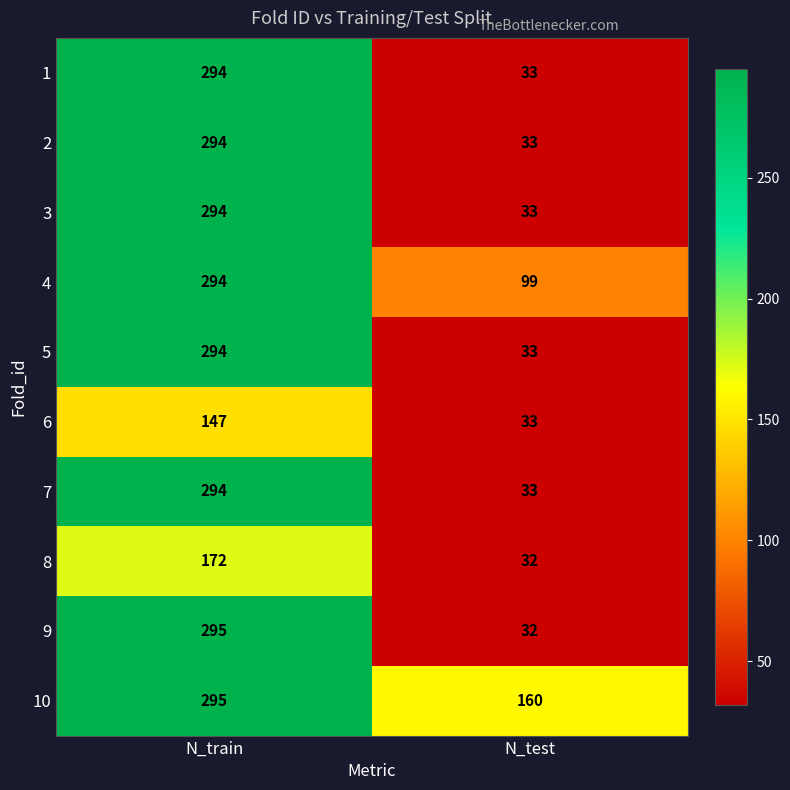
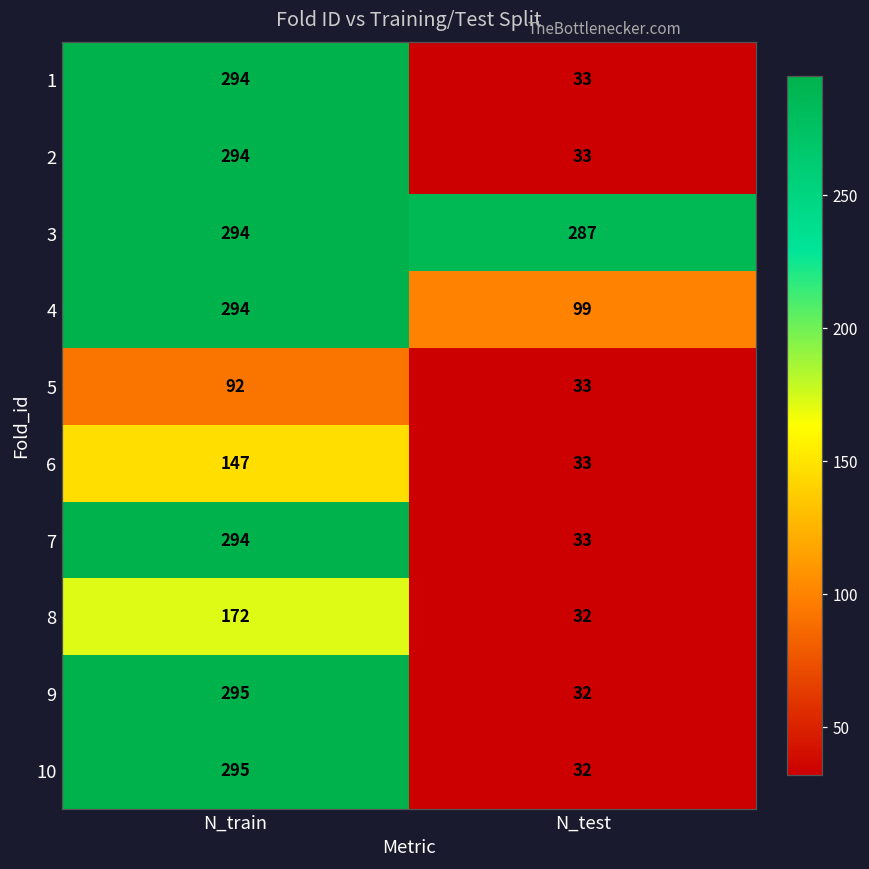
3, N_test: 33 -> 287
5, N_train: 294 -> 92
10, N_test: 160 -> 32
